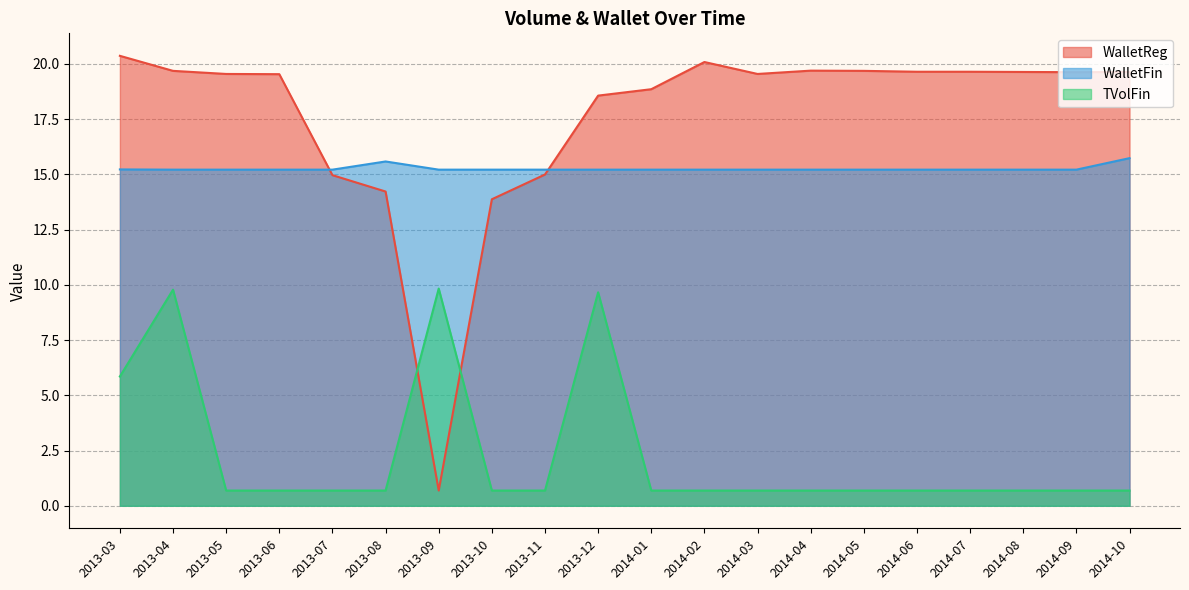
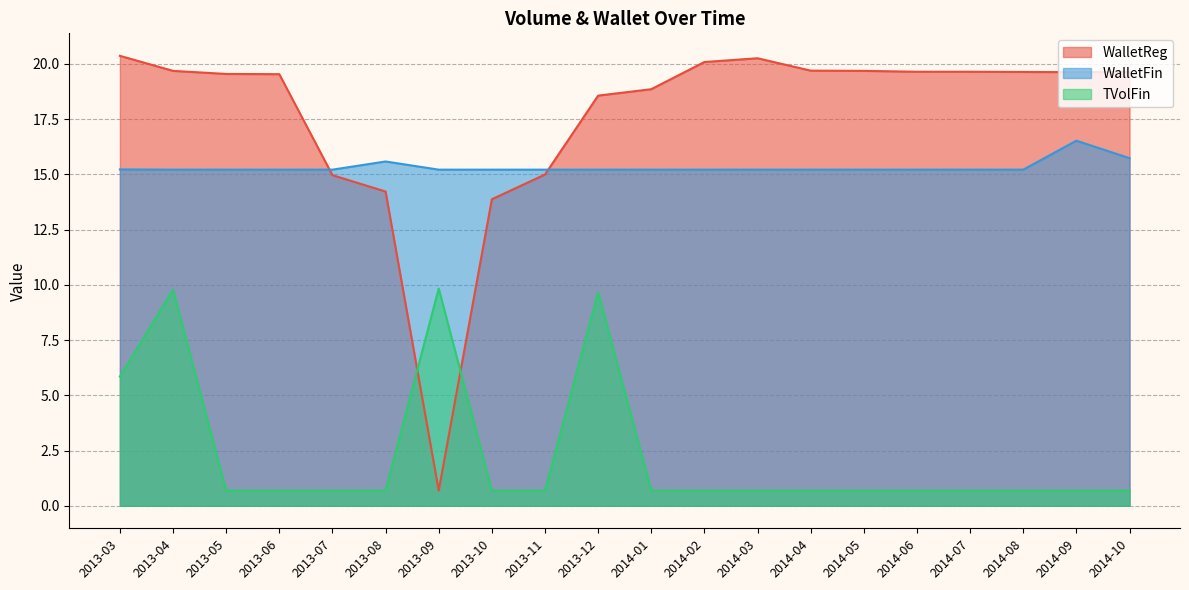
WalletReg, 2014-03: 19.5 -> 20.3
WalletFin, 2014-09: 15.2 -> 16.5
